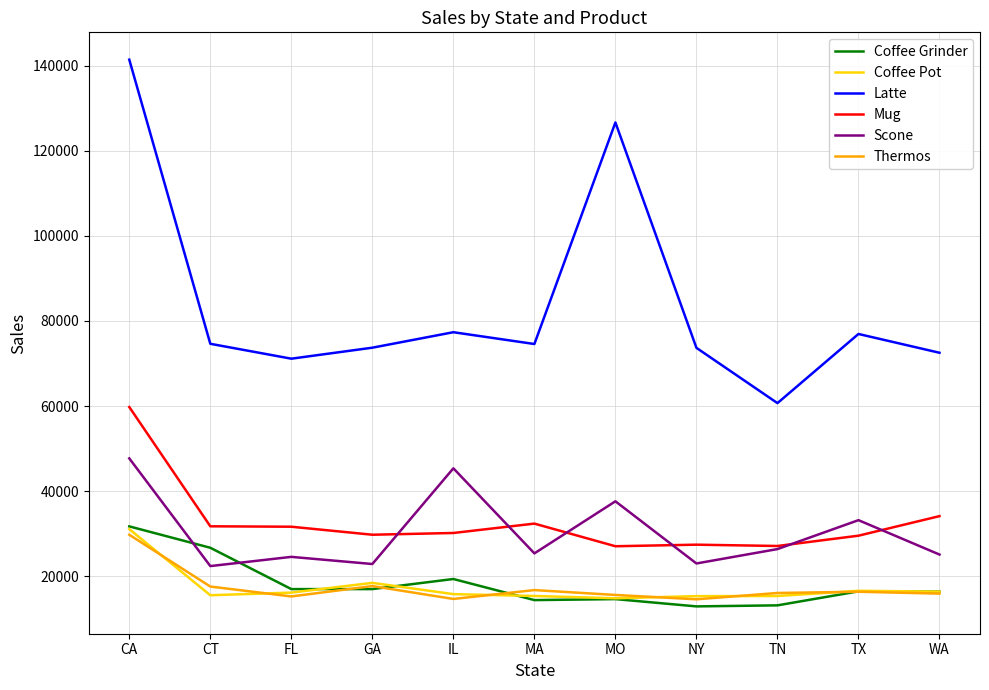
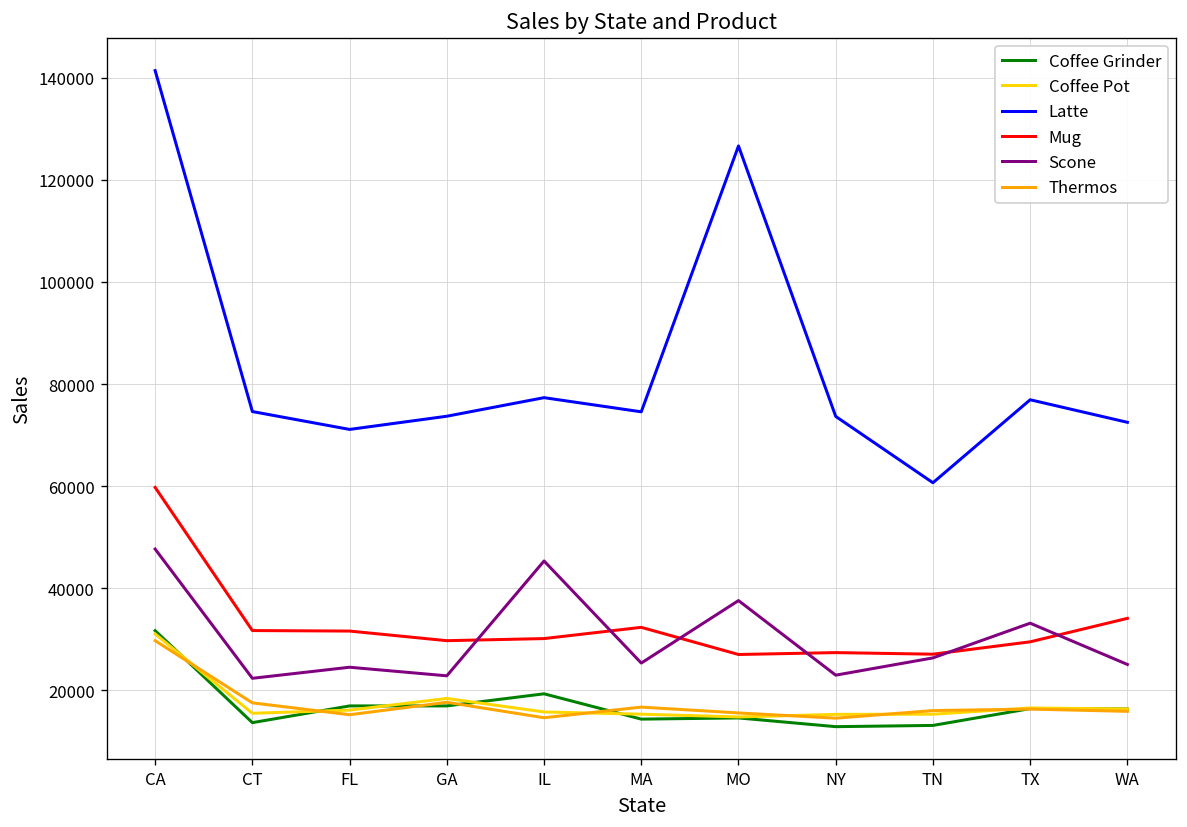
Coffee Grinder, CT: 27000 -> 14000
